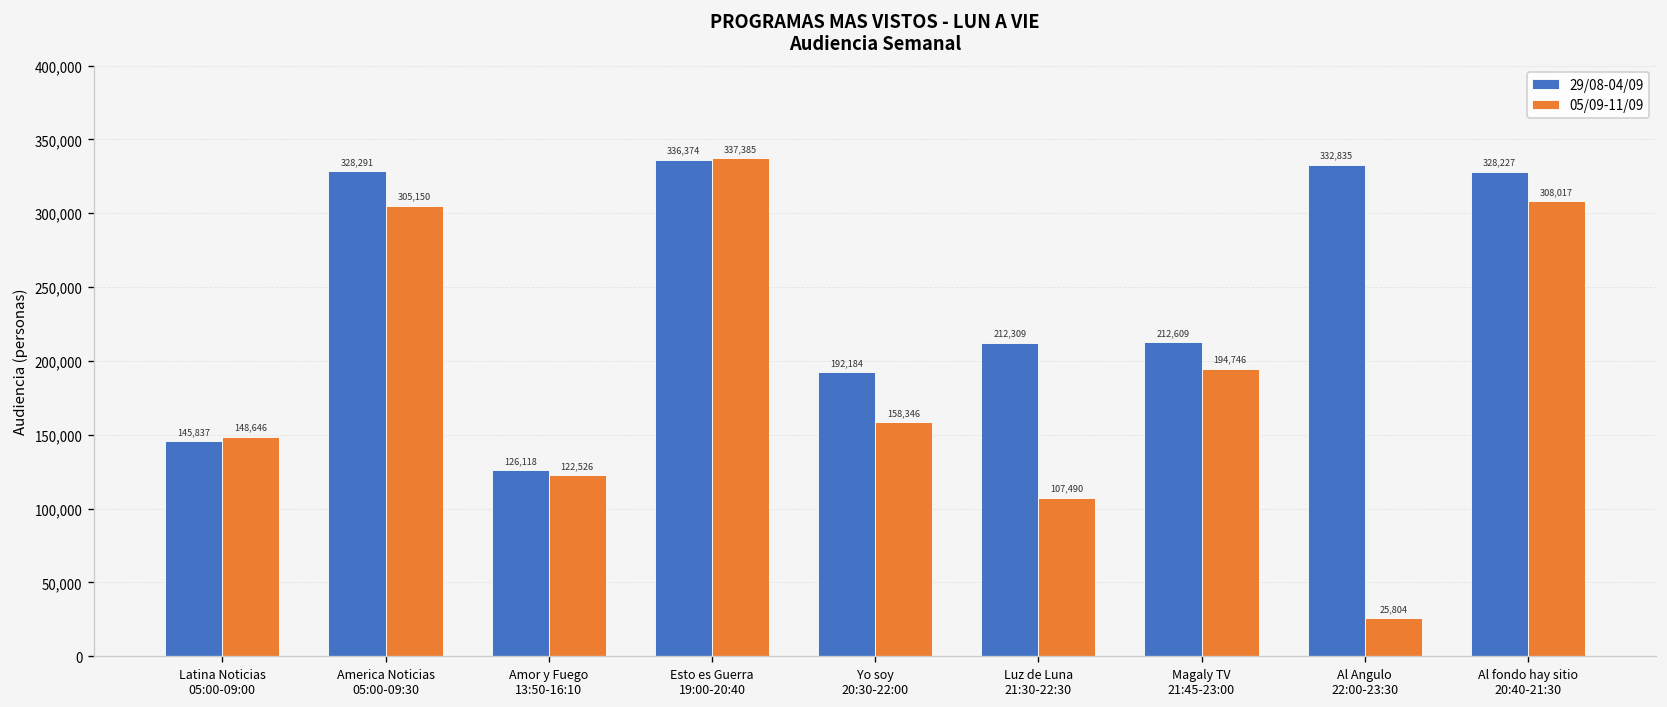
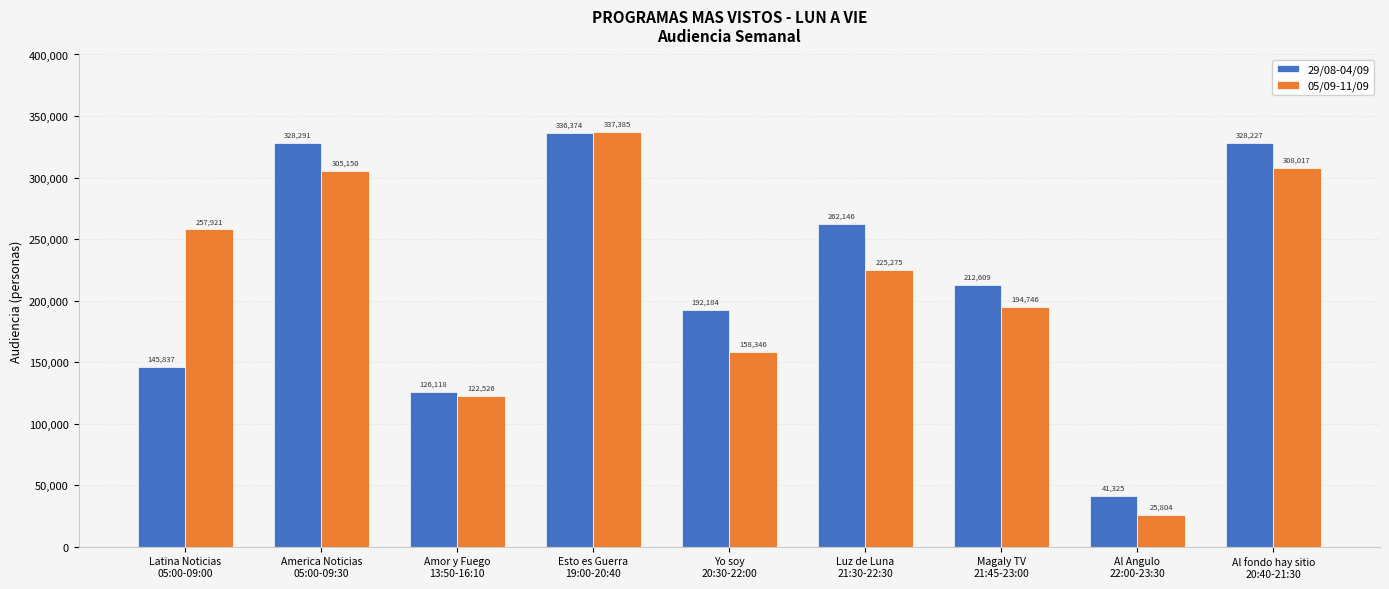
05/09-11/09, Latina Noticias 05:00-09:00: 148,646 -> 257,921
29/08-04/09, Luz de Luna 21:30-22:30: 212,309 -> 262,146
05/09-11/09, Luz de Luna 21:30-22:30: 107,490 -> 225,275
29/08-04/09, Al Angulo 22:00-23:30: 332,835 -> 41,325
